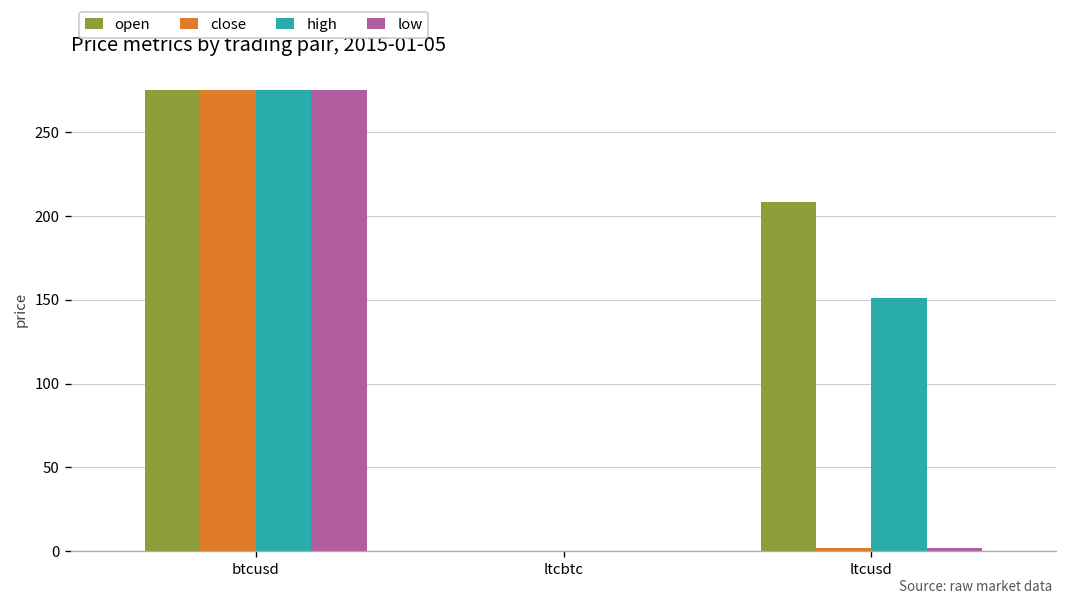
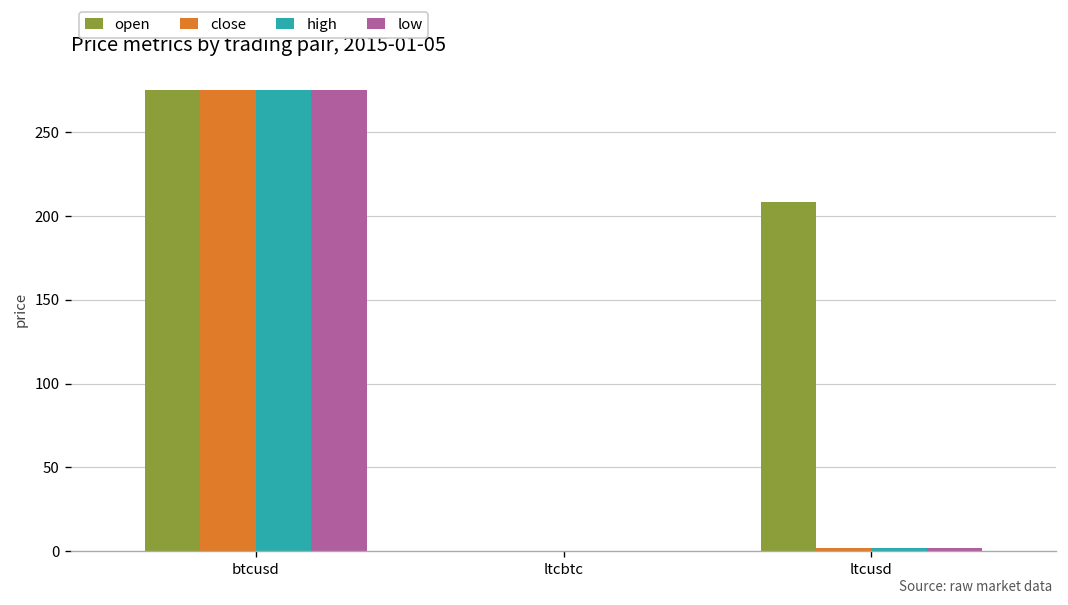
high, ltcusd: 151 -> 2
